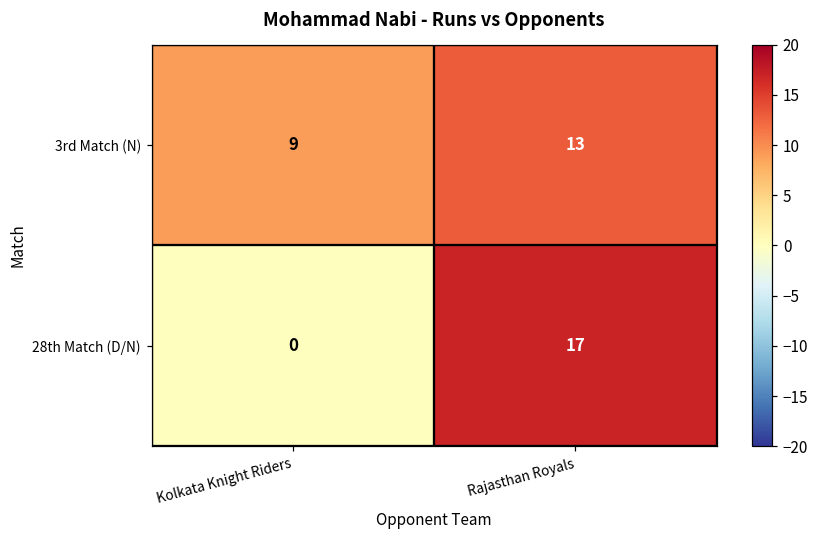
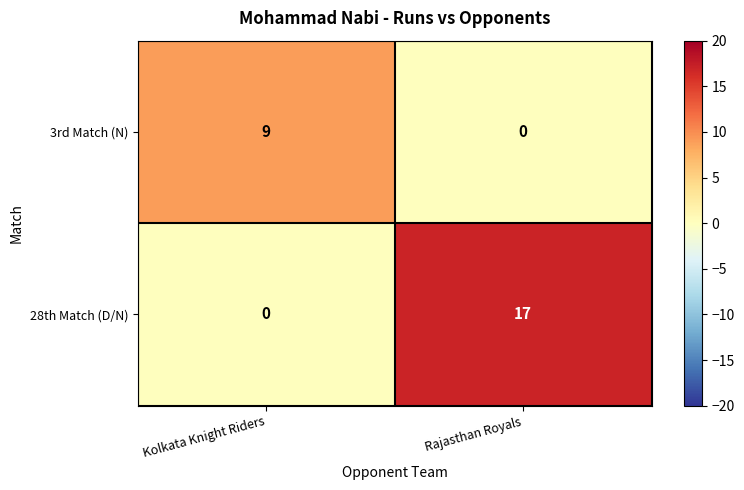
3rd Match (N), Rajasthan Royals: 13 -> 0
